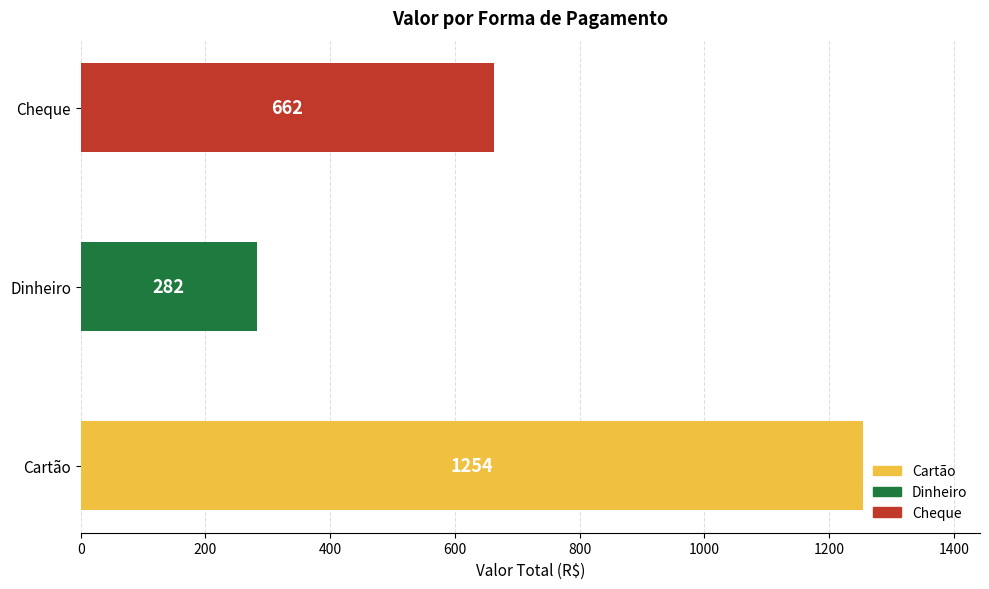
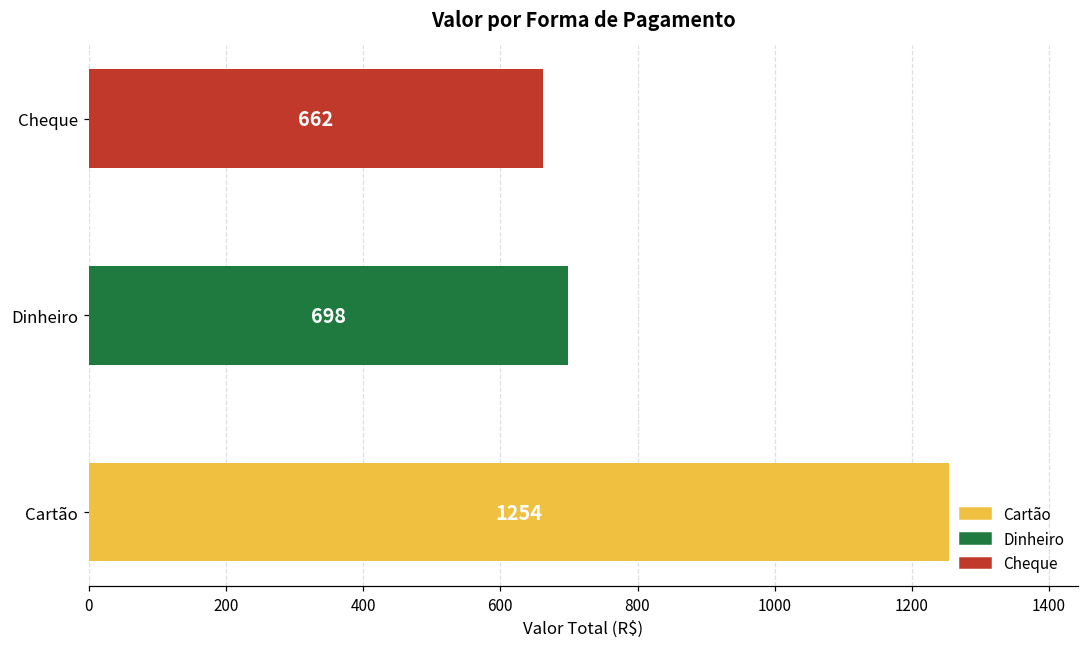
Dinheiro: 282 -> 698
